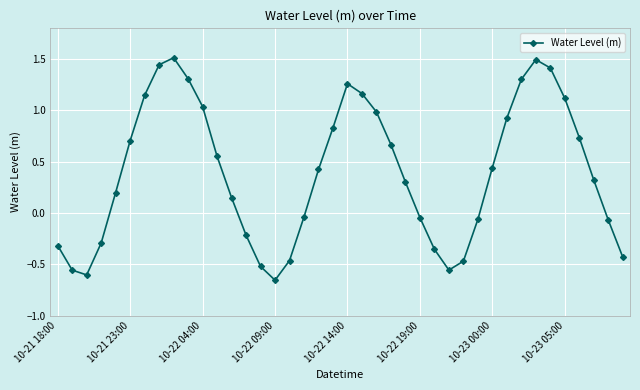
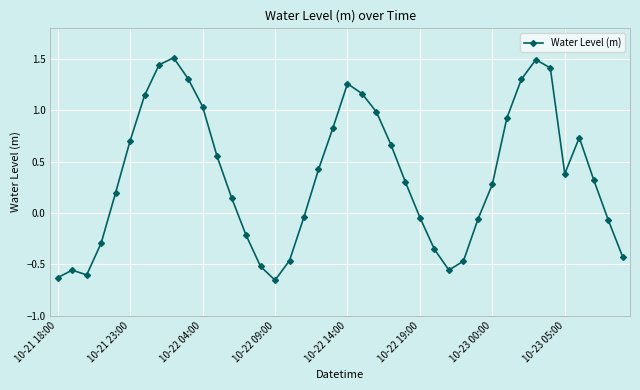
10-21 18:00: -0.32 -> -0.63
10-23 00:00: 0.44 -> 0.28
10-23 05:00: 1.12 -> 0.38
